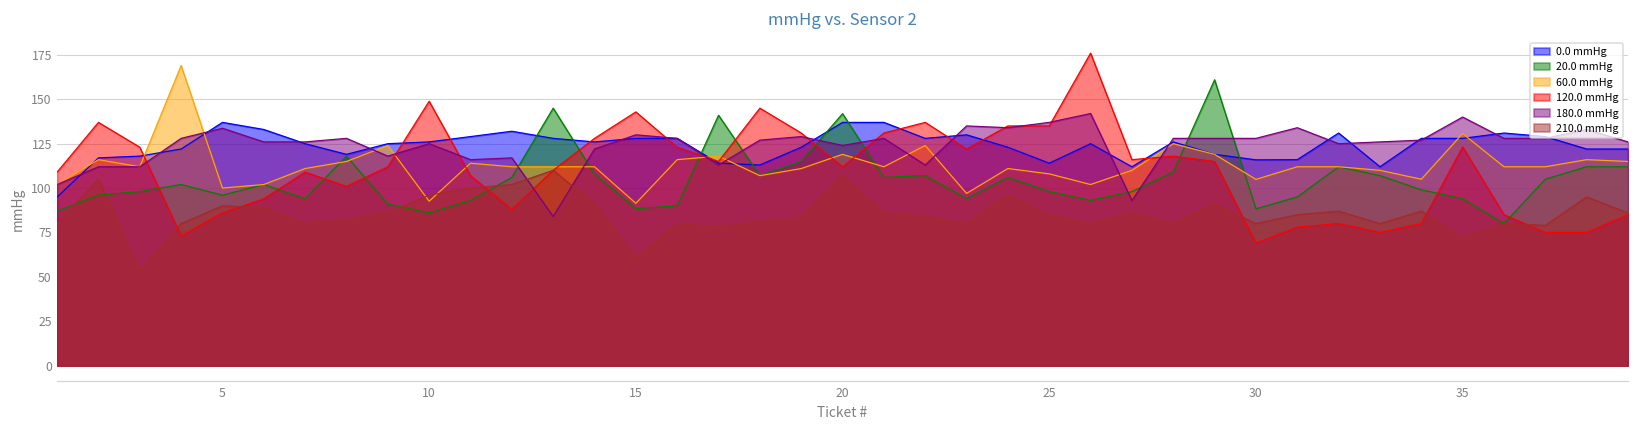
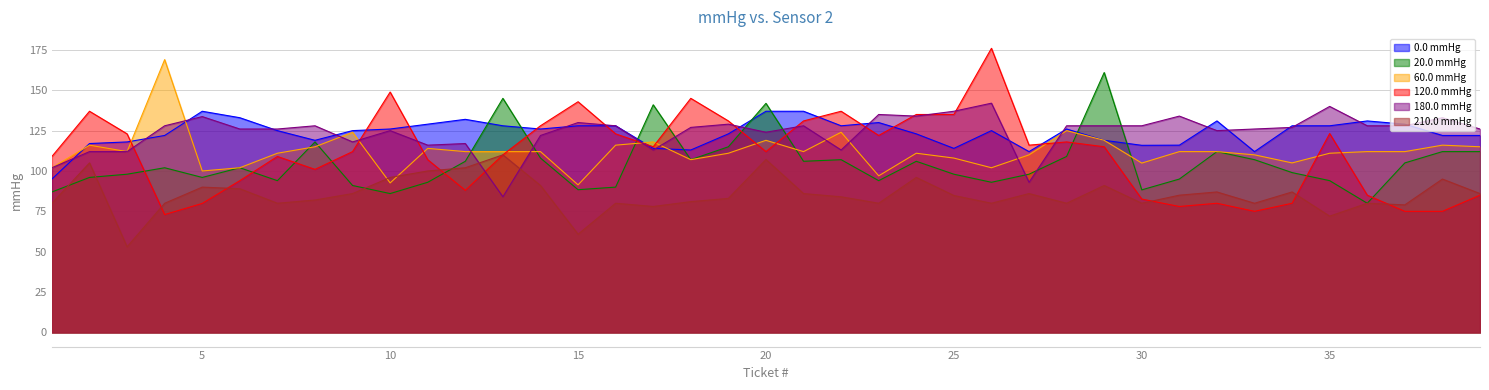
120.0 mmHg, 5: 86 -> 80
120.0 mmHg, 30: 69 -> 83
60.0 mmHg, 35: 131 -> 111
